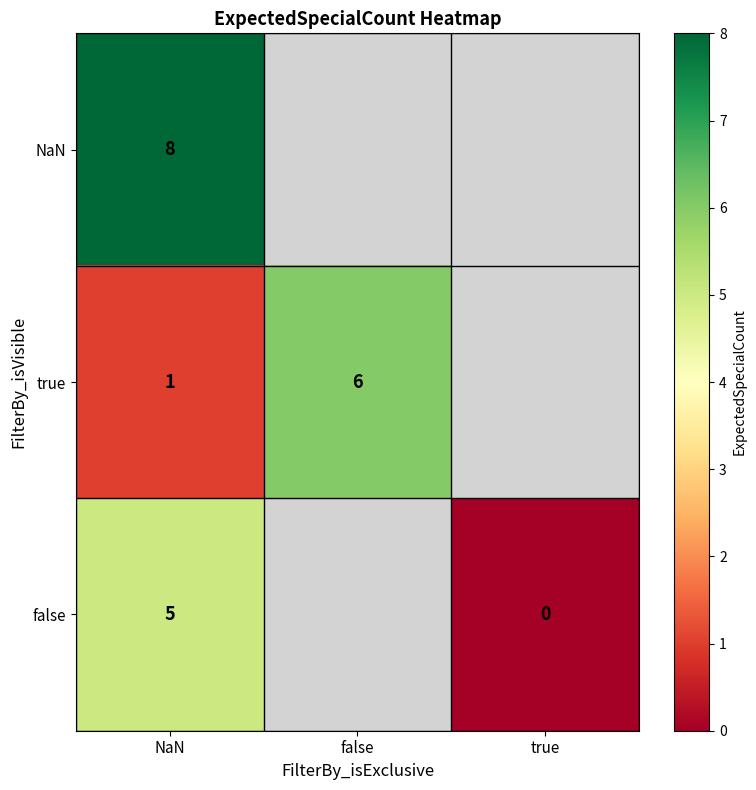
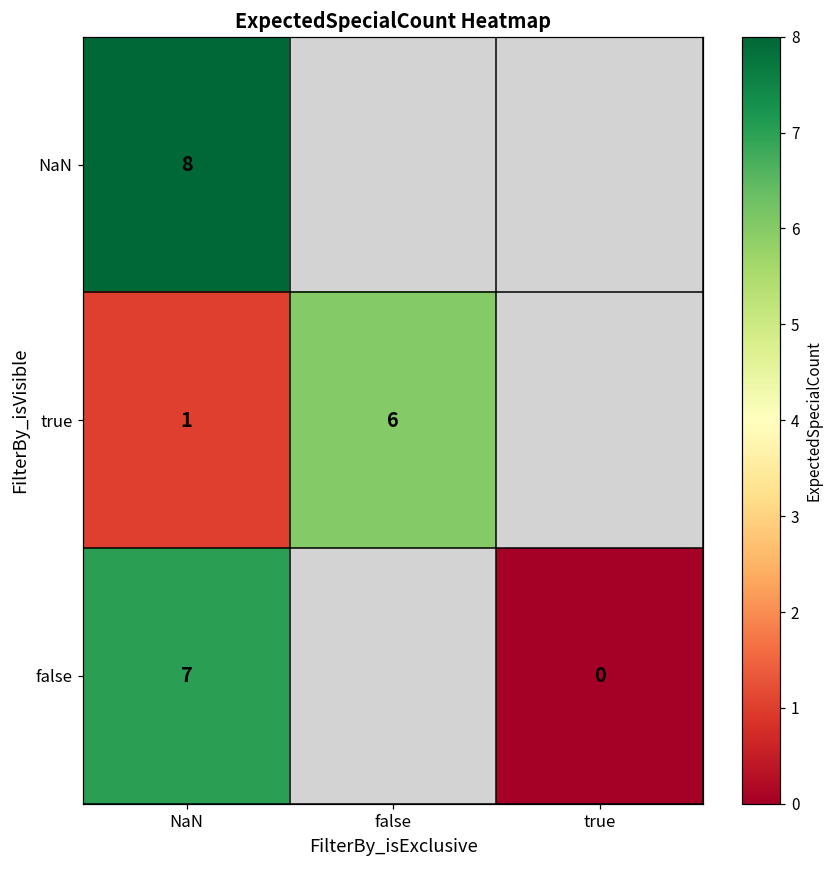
false, NaN: 5 -> 7
